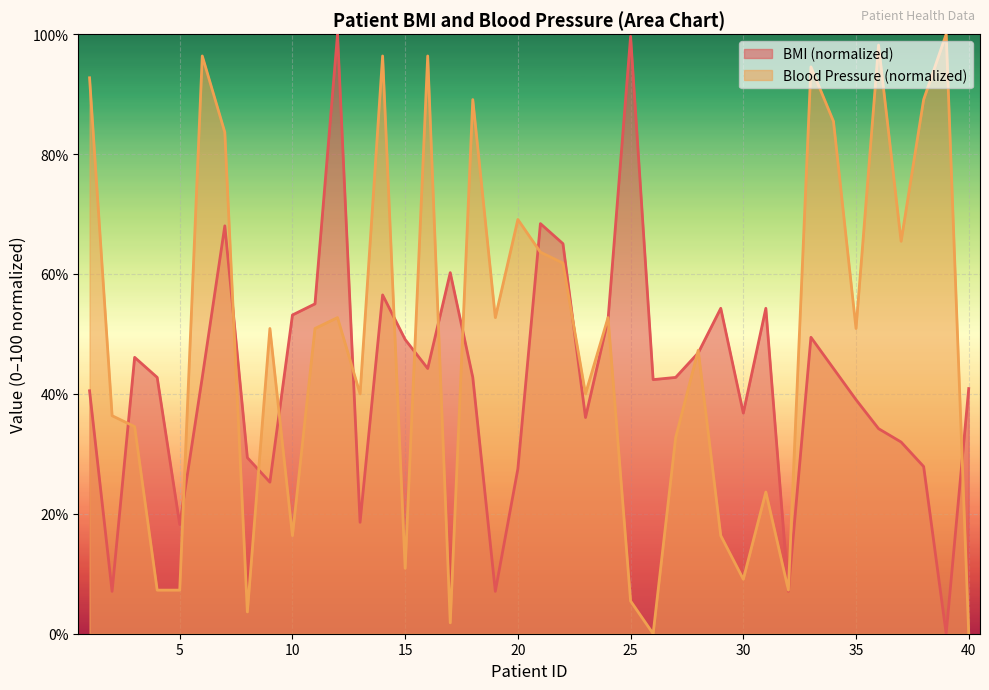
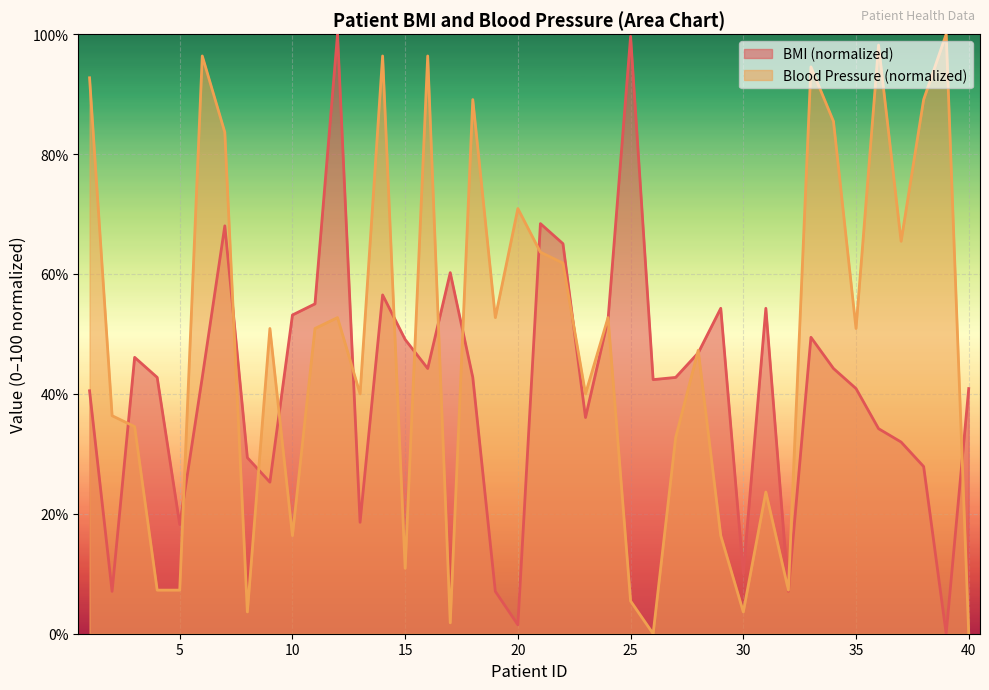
BMI (normalized), 20: 28% -> 1%
Blood Pressure (normalized), 20: 69% -> 71%
BMI (normalized), 30: 37% -> 10%
Blood Pressure (normalized), 30: 9% -> 4%
BMI (normalized), 35: 39% -> 41%
